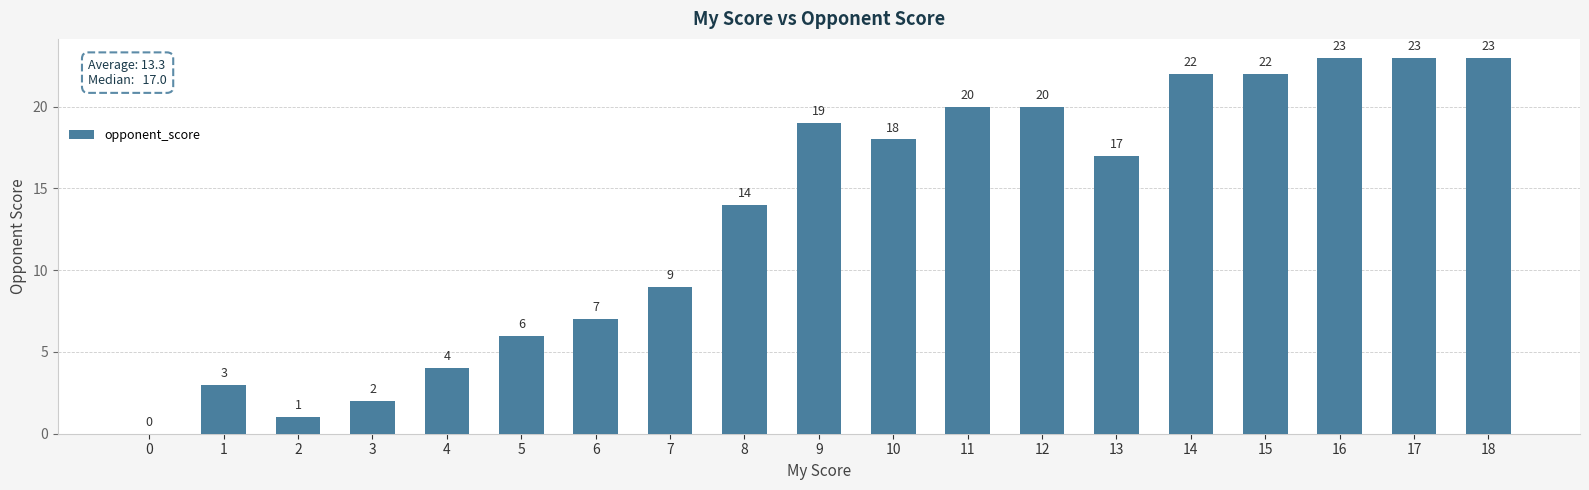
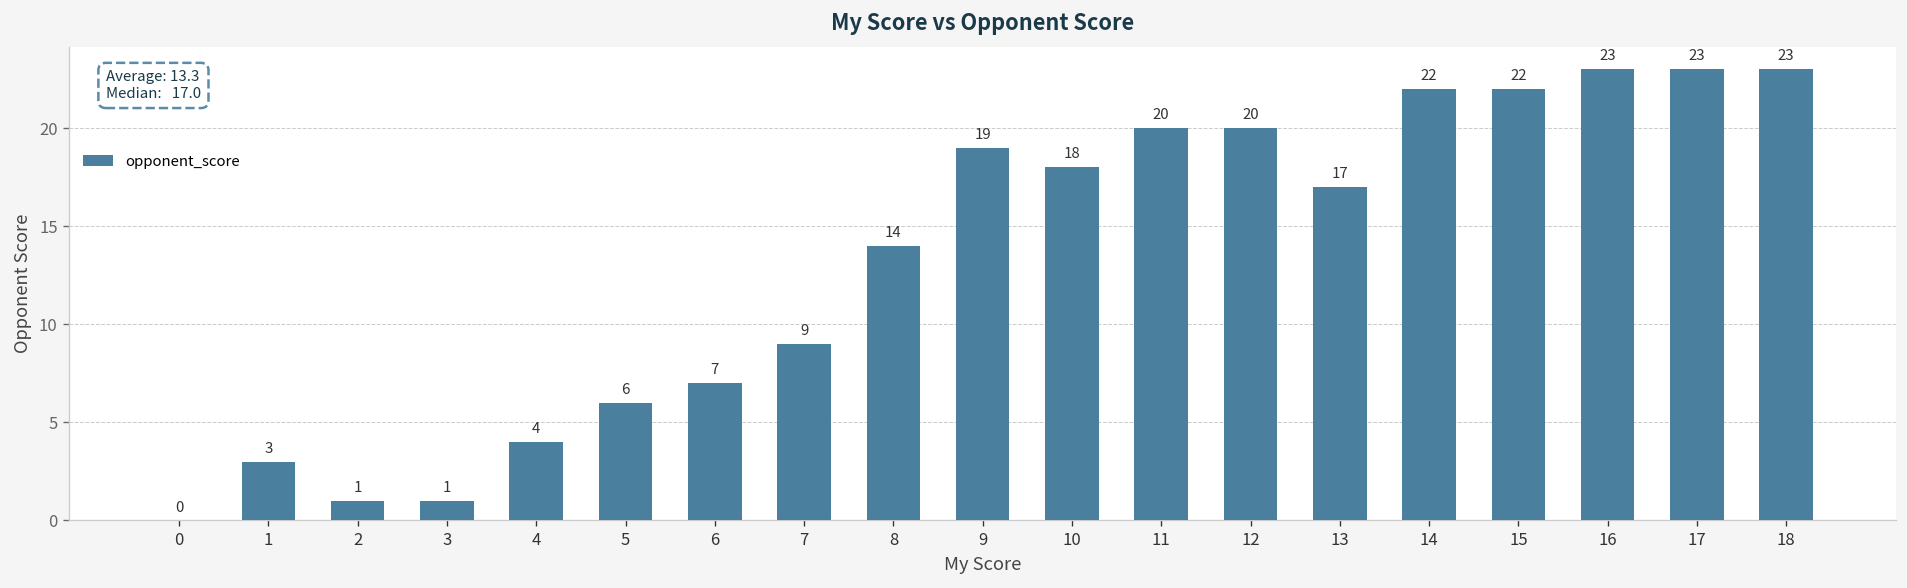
3: 2 -> 1
